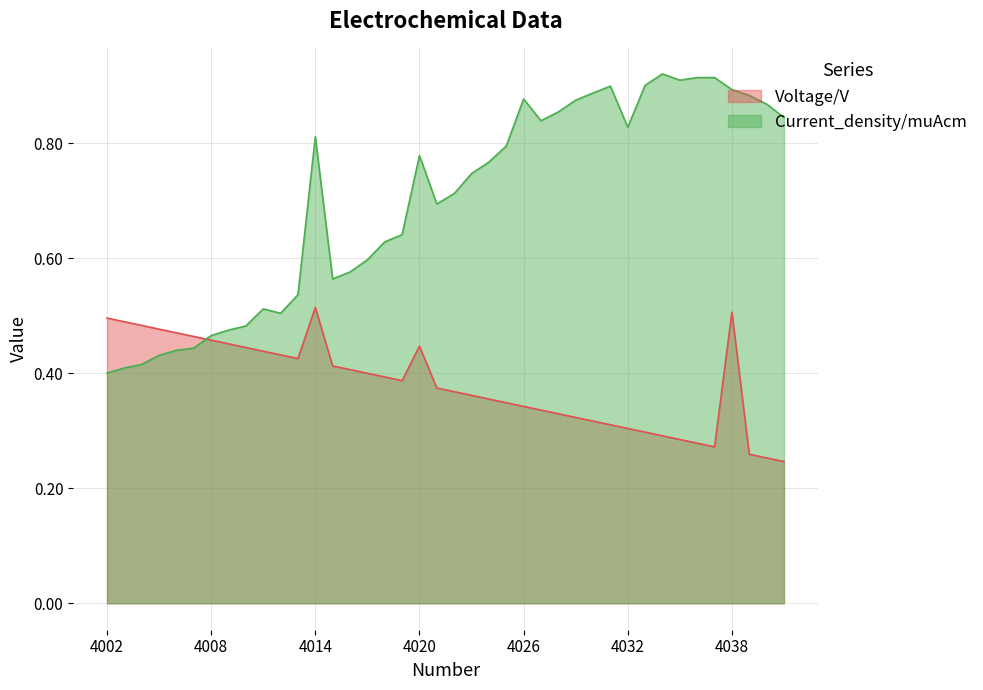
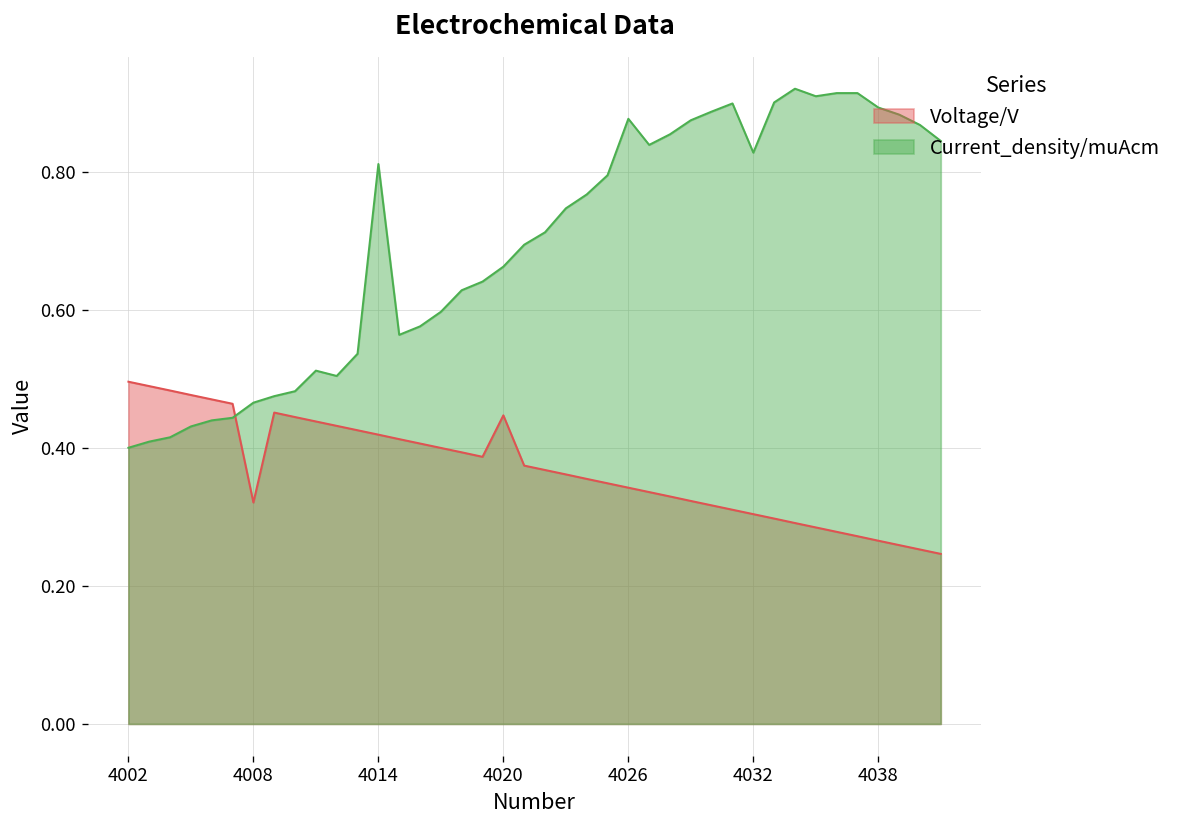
Voltage/V, 4008: 0.46 -> 0.32
Voltage/V, 4014: 0.51 -> 0.42
Current_density/muAcm, 4020: 0.78 -> 0.66
Voltage/V, 4038: 0.51 -> 0.27
